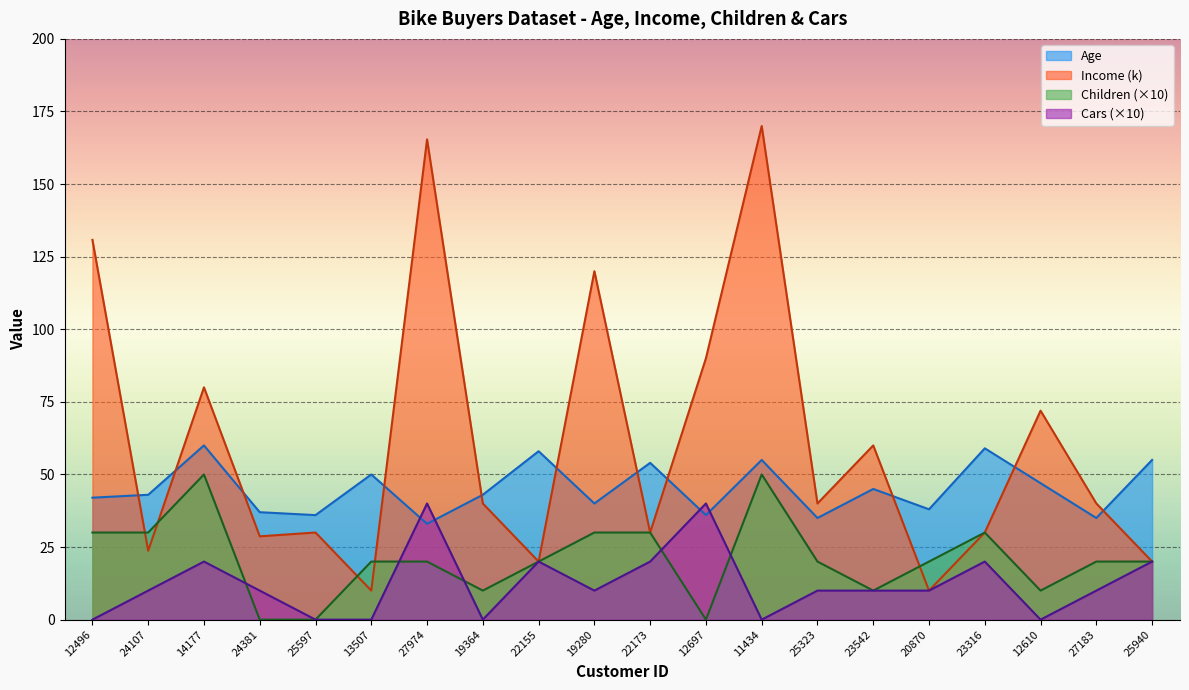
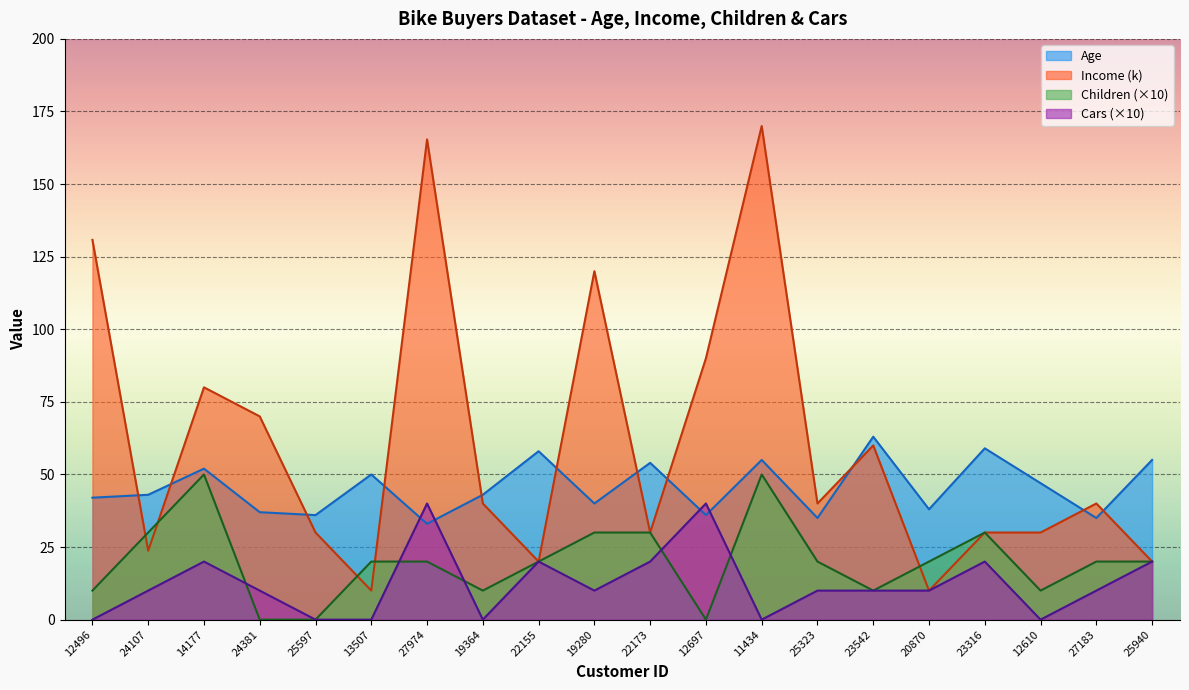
Children (×10), 12496: 30 -> 10
Age, 14177: 60 -> 52
Income (k), 24381: 29 -> 70
Age, 23542: 45 -> 63
Income (k), 12610: 72 -> 30
